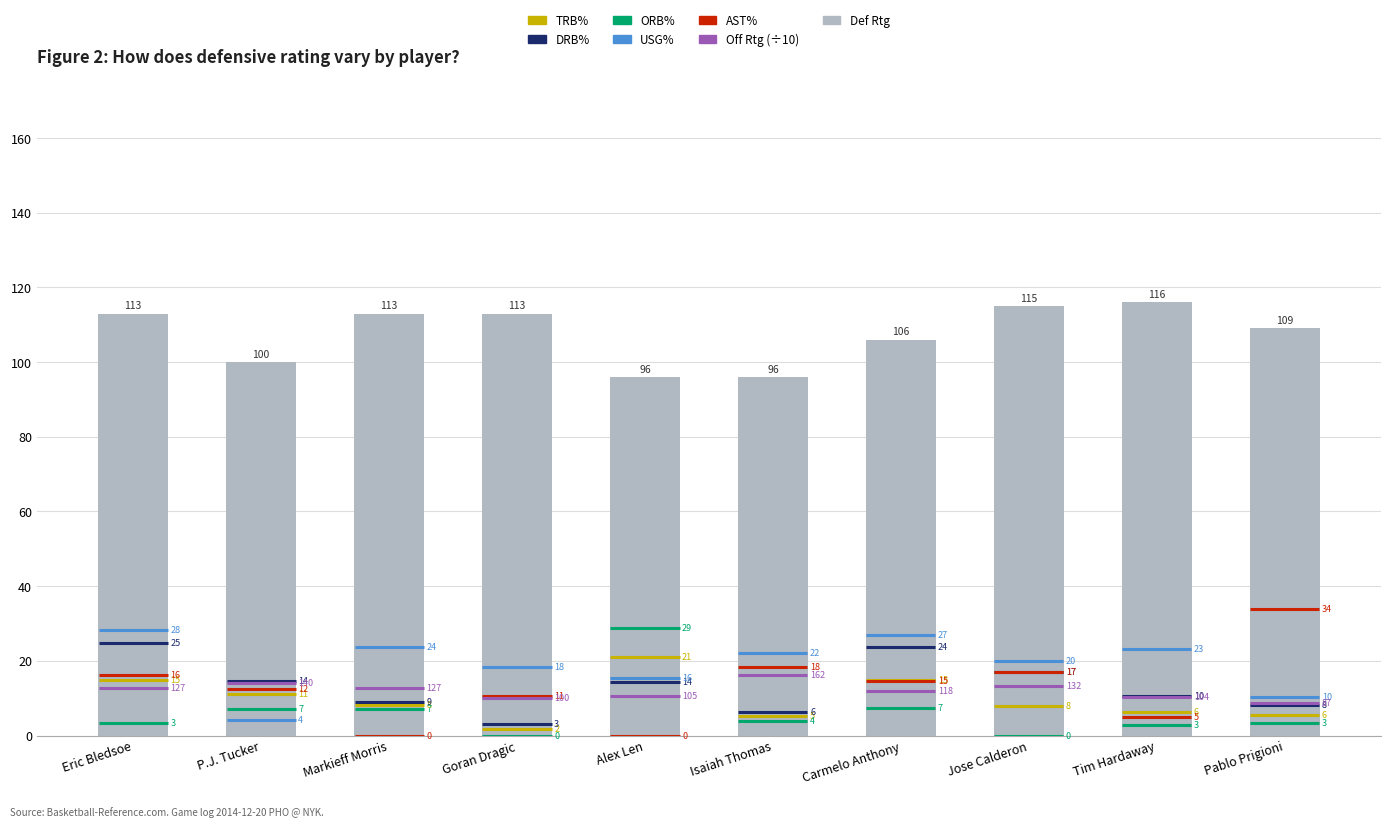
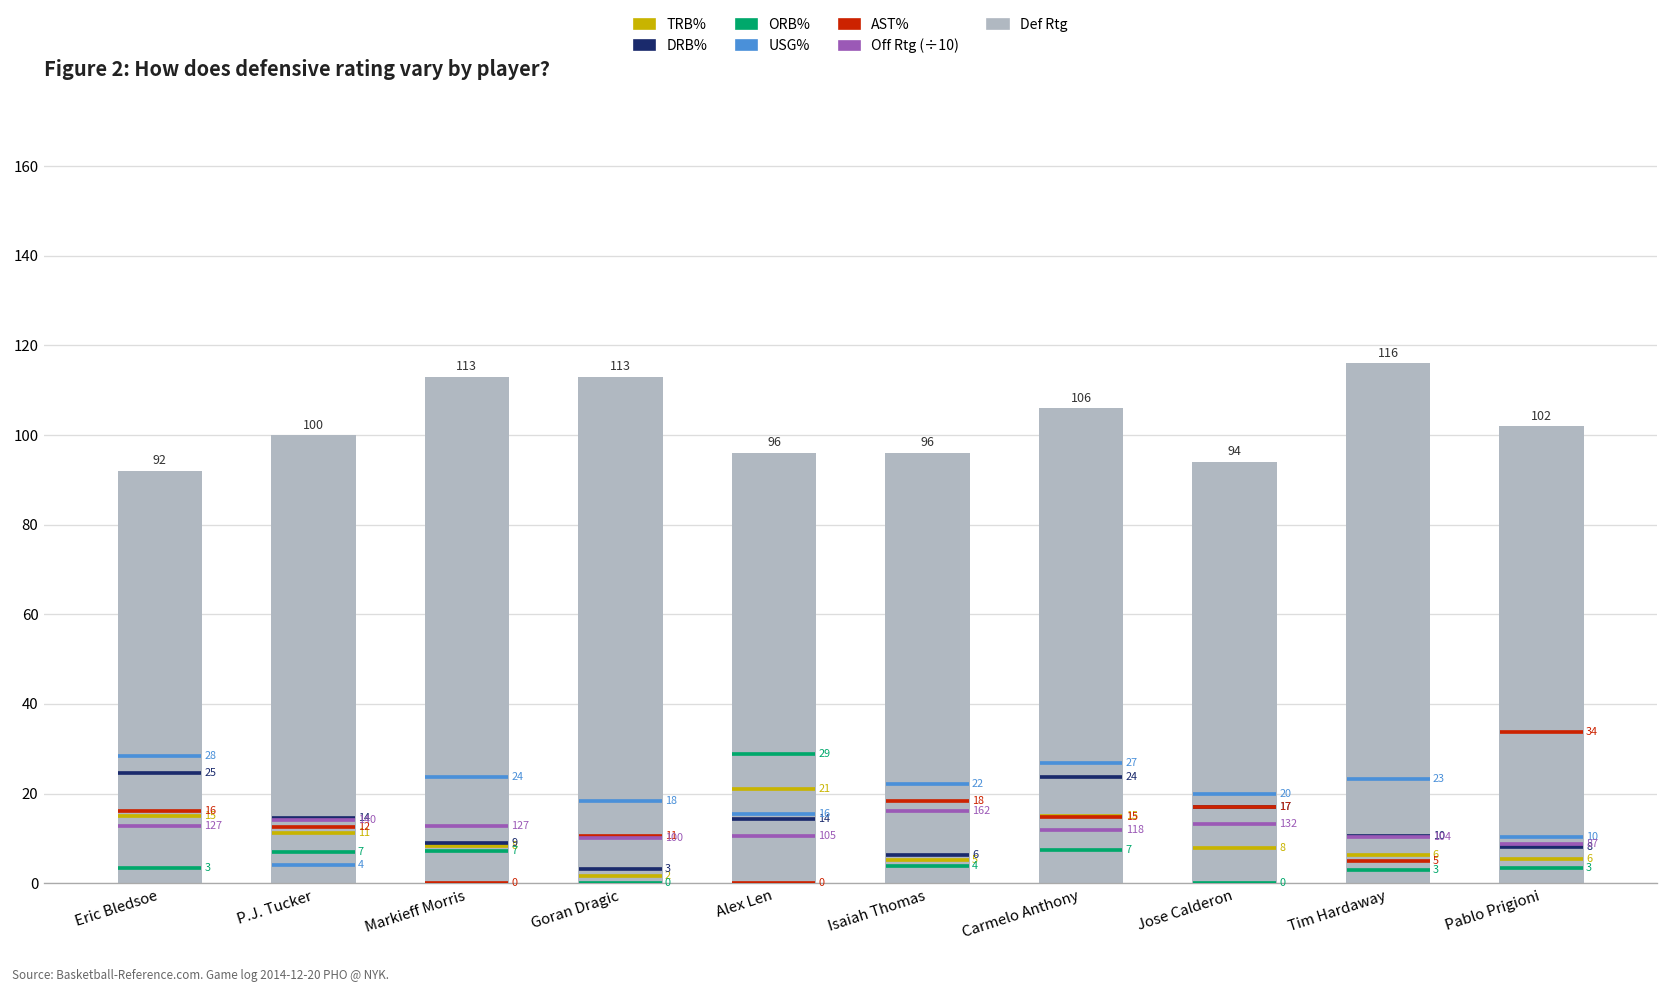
Eric Bledsoe: 113 -> 92
Jose Calderon: 115 -> 94
Pablo Prigioni: 109 -> 102
